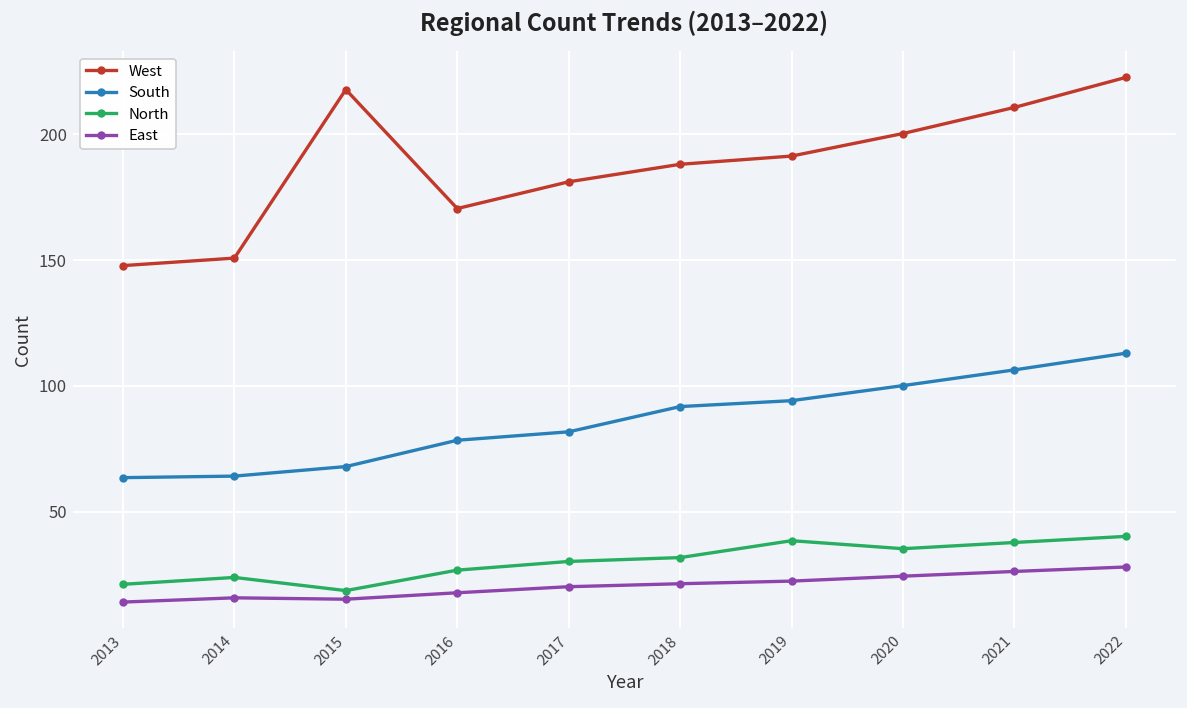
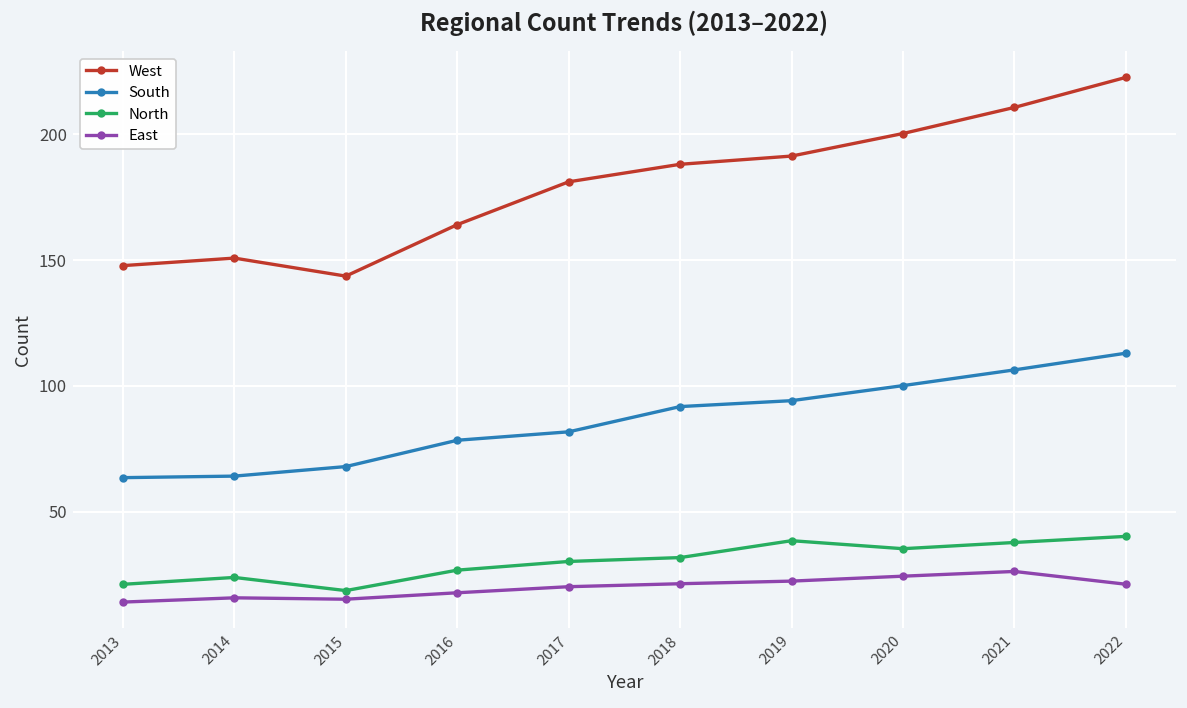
West, 2015: 218 -> 144
West, 2016: 171 -> 164
East, 2022: 28 -> 21
